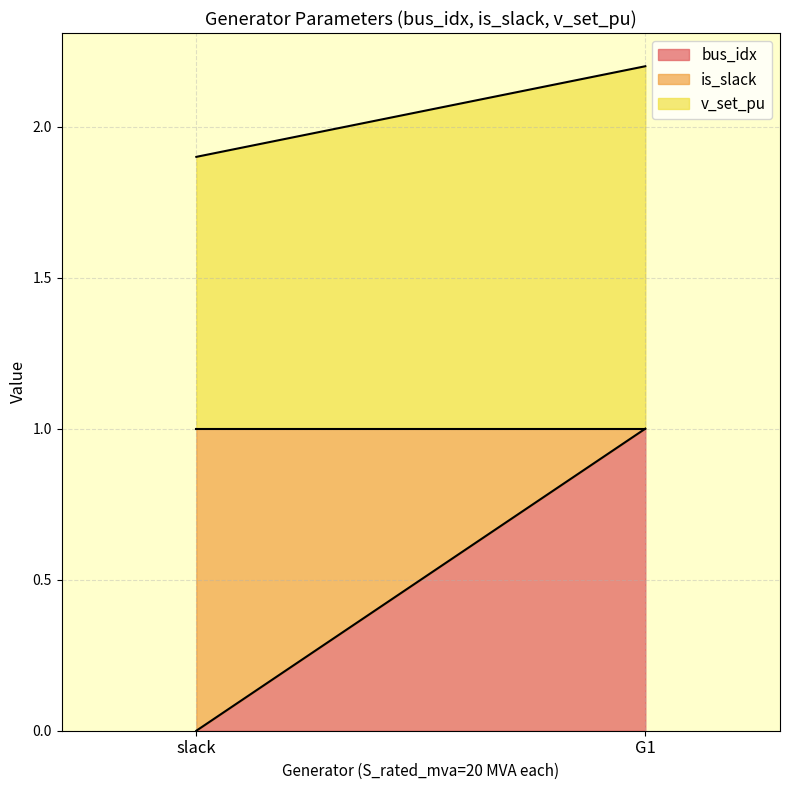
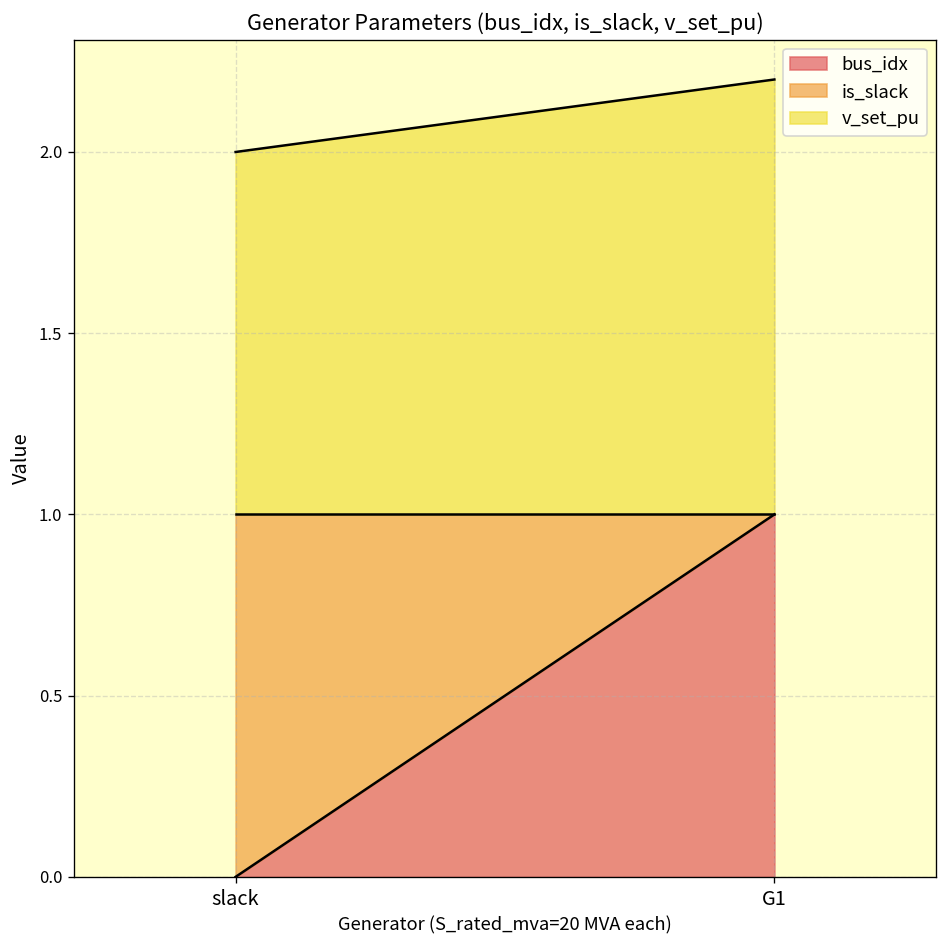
v_set_pu, slack: 0.9 -> 1.0
